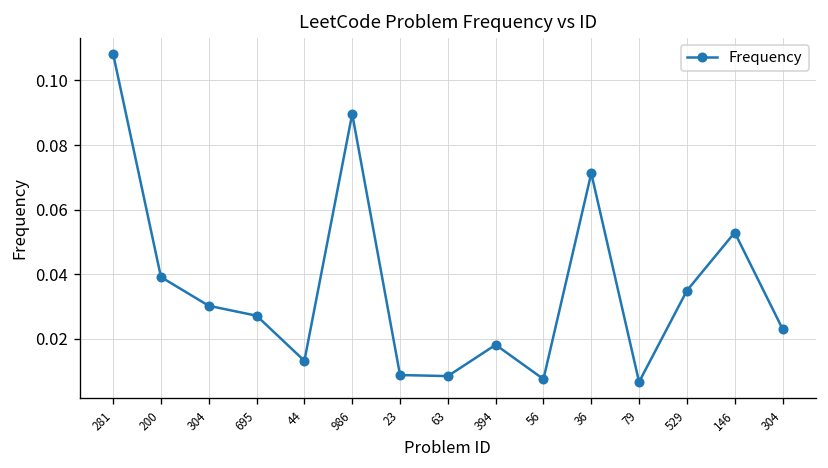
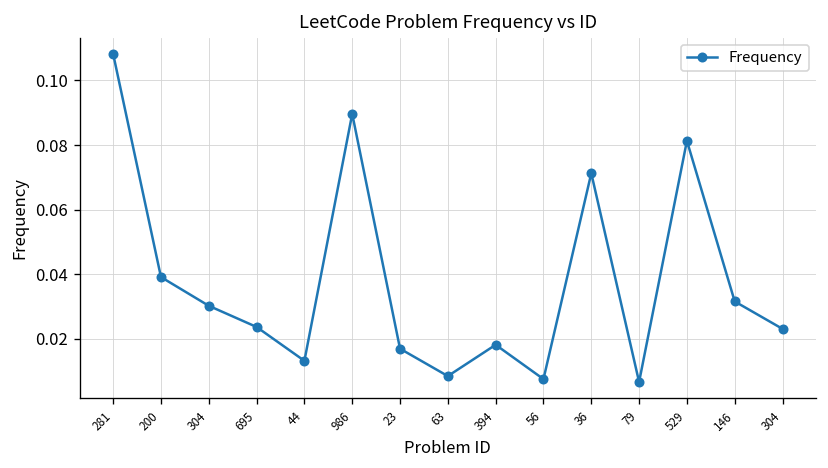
695: 0.027 -> 0.024
23: 0.009 -> 0.017
529: 0.035 -> 0.081
146: 0.053 -> 0.032
